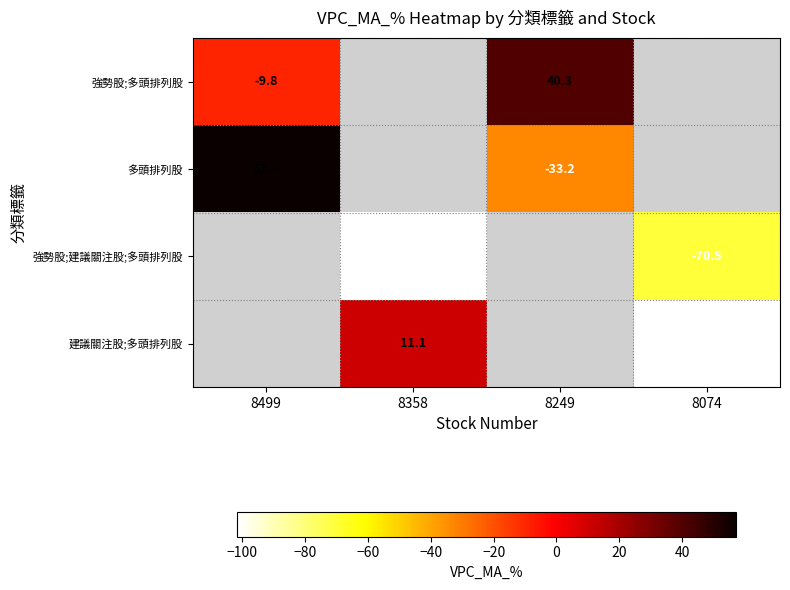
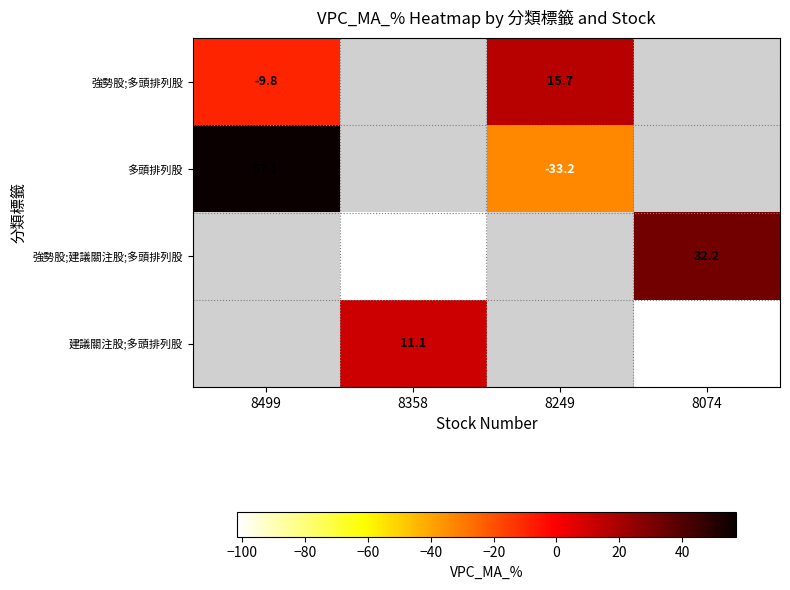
強勢股;多頭排列股, 8249: 40.3 -> 15.7
強勢股;建議關注股;多頭排列股, 8074: -70.5 -> 32.2
